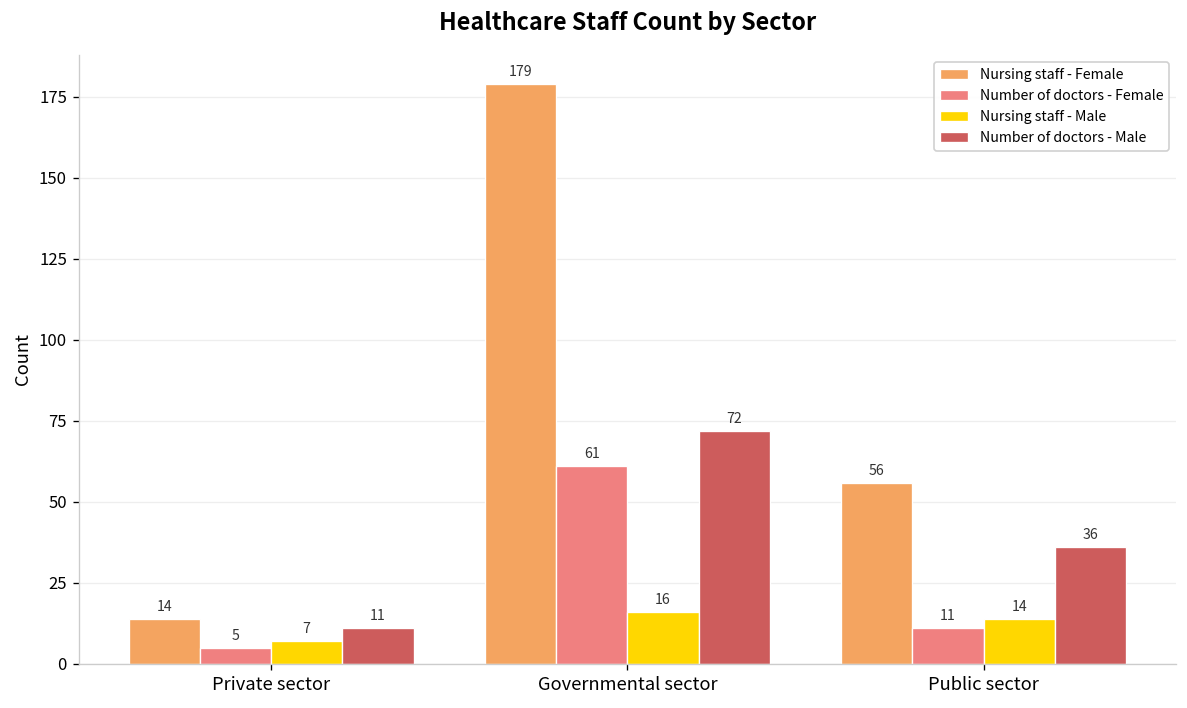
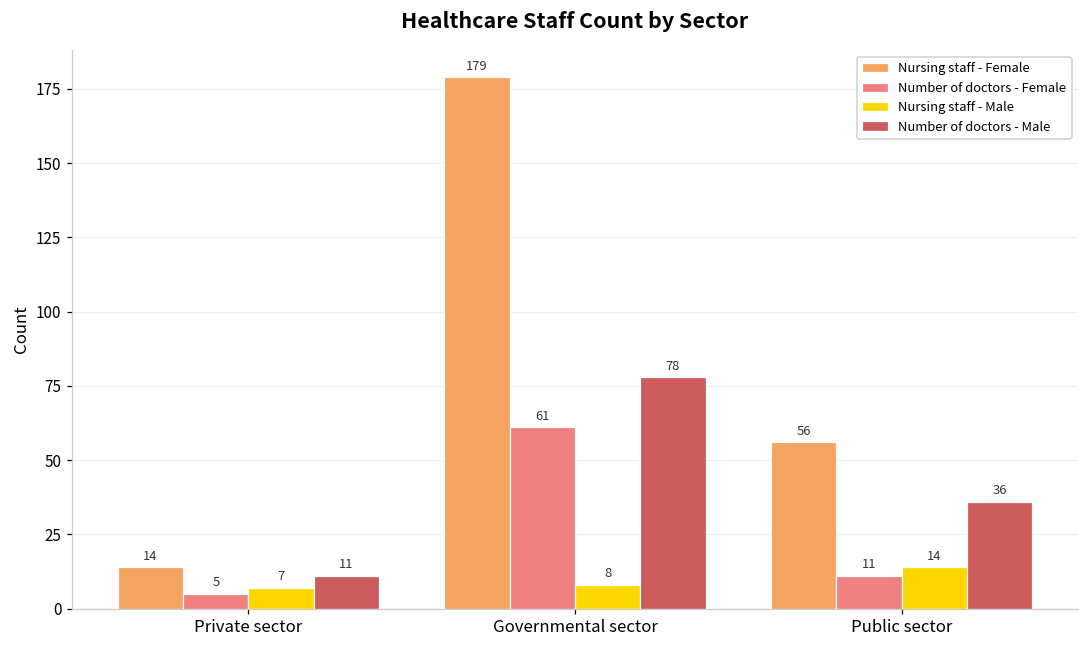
Nursing staff - Male, Governmental sector: 16 -> 8
Number of doctors - Male, Governmental sector: 72 -> 78
